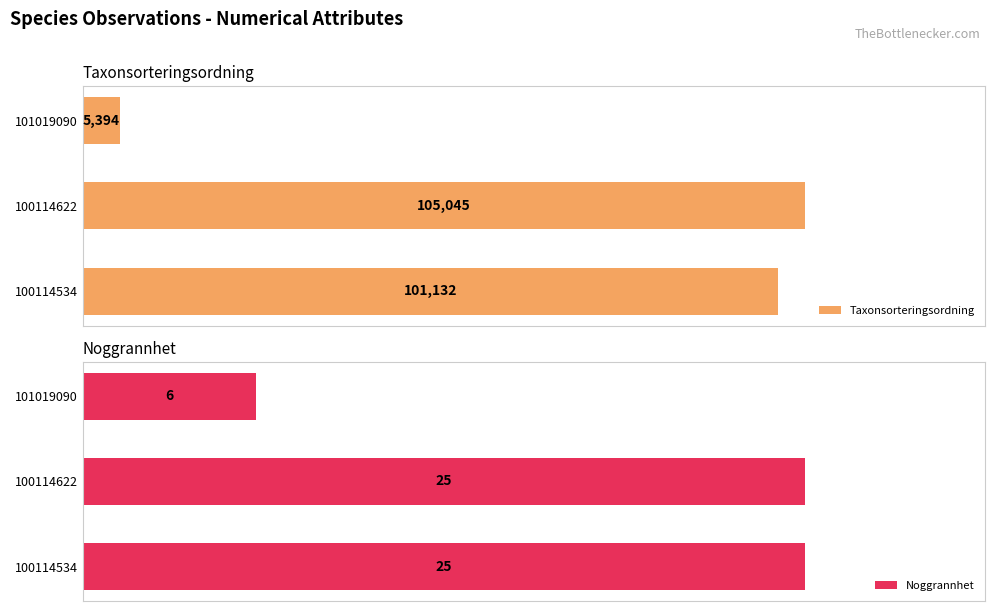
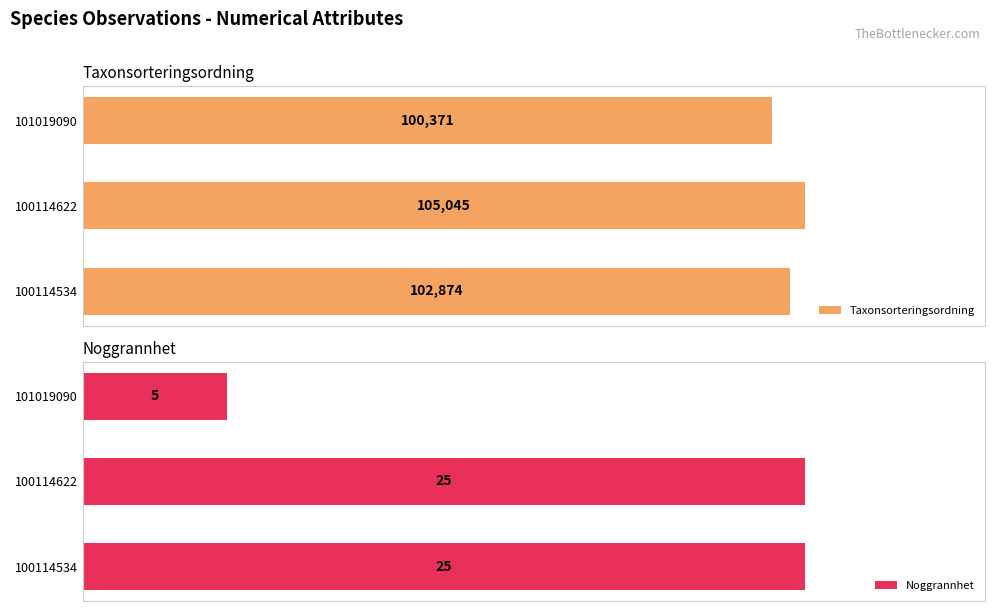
Taxonsorteringsordning, 101019090: 5,394 -> 100,371
Taxonsorteringsordning, 100114534: 101,132 -> 102,874
Noggrannhet, 101019090: 6 -> 5
